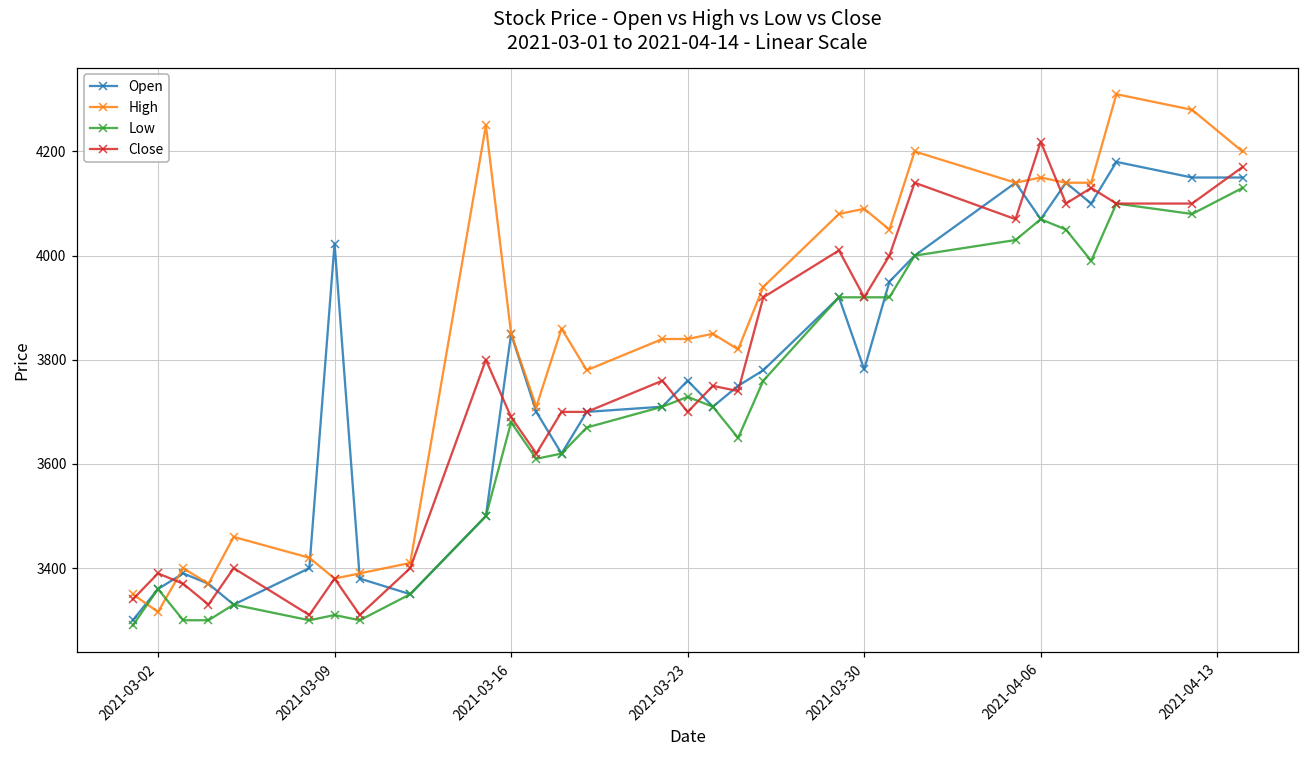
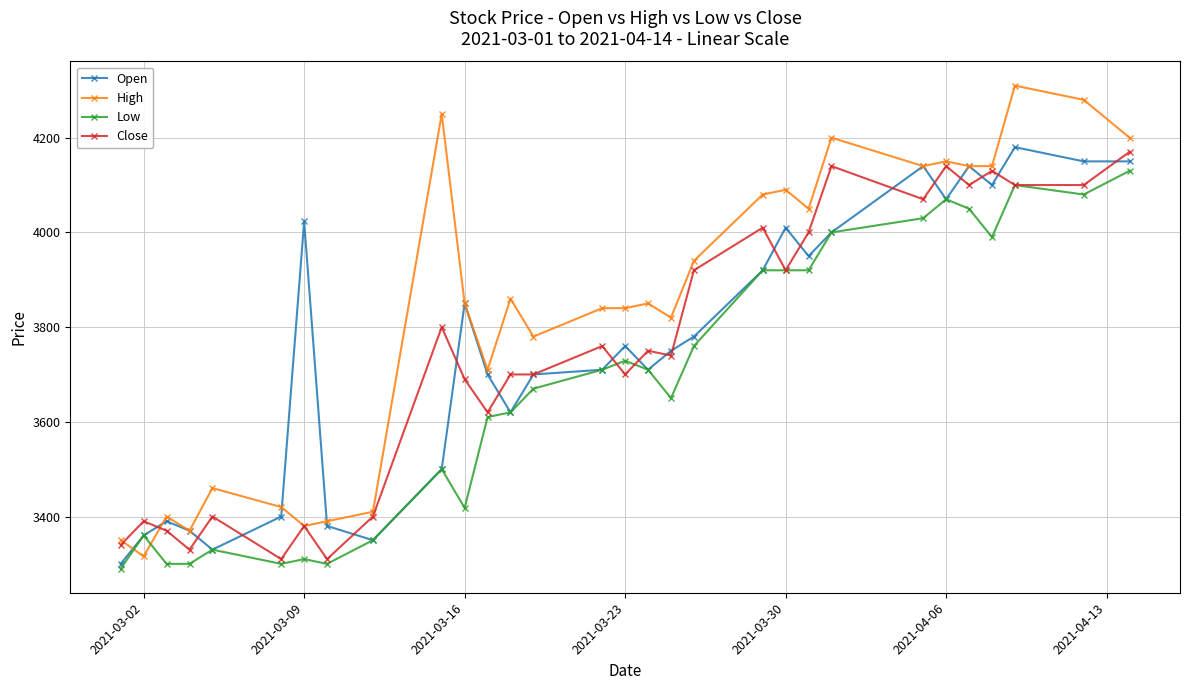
Low, 2021-03-16: 3680 -> 3420
Open, 2021-03-30: 3780 -> 4010
Close, 2021-04-06: 4220 -> 4140
